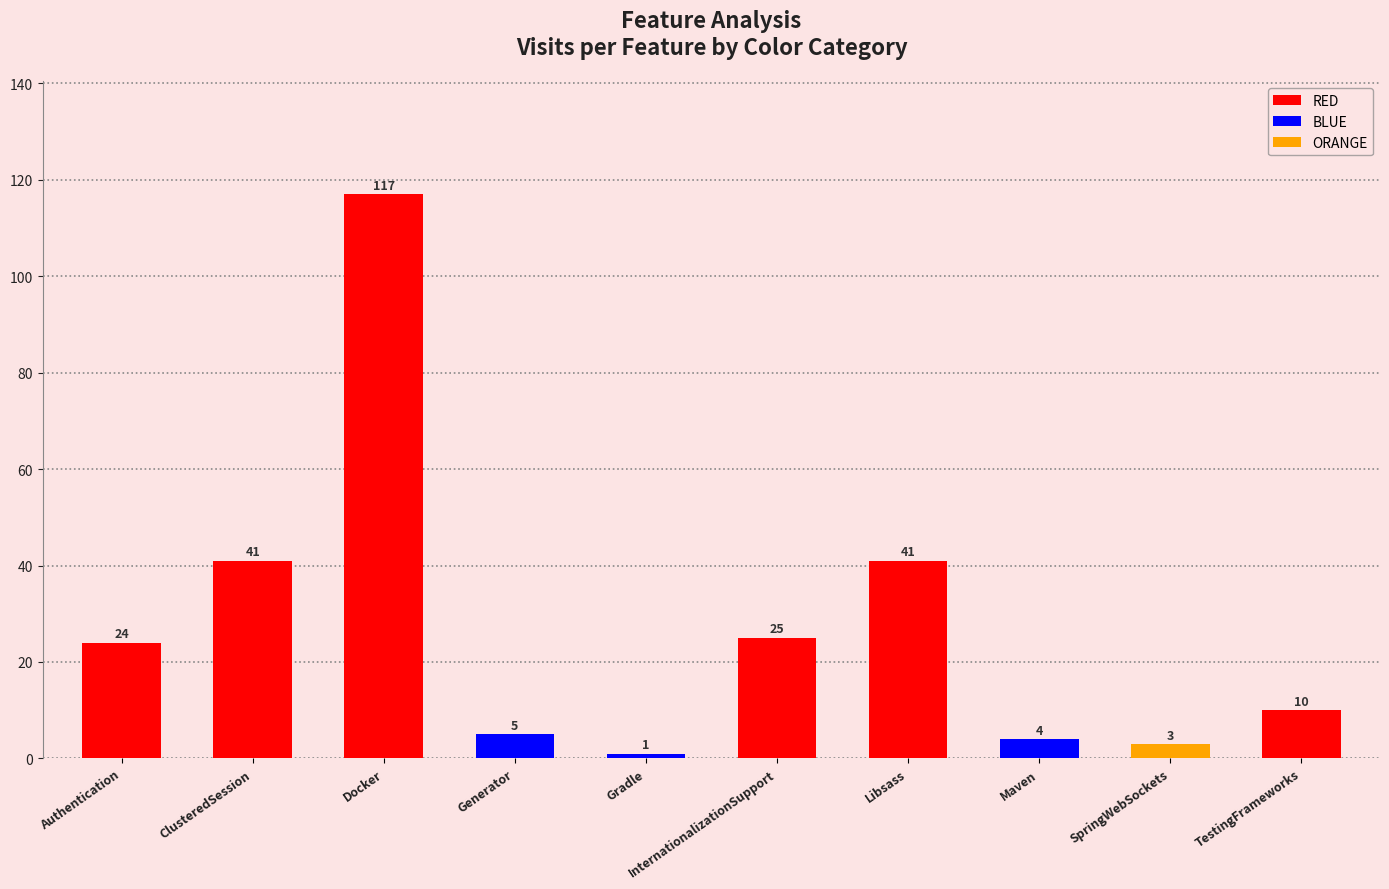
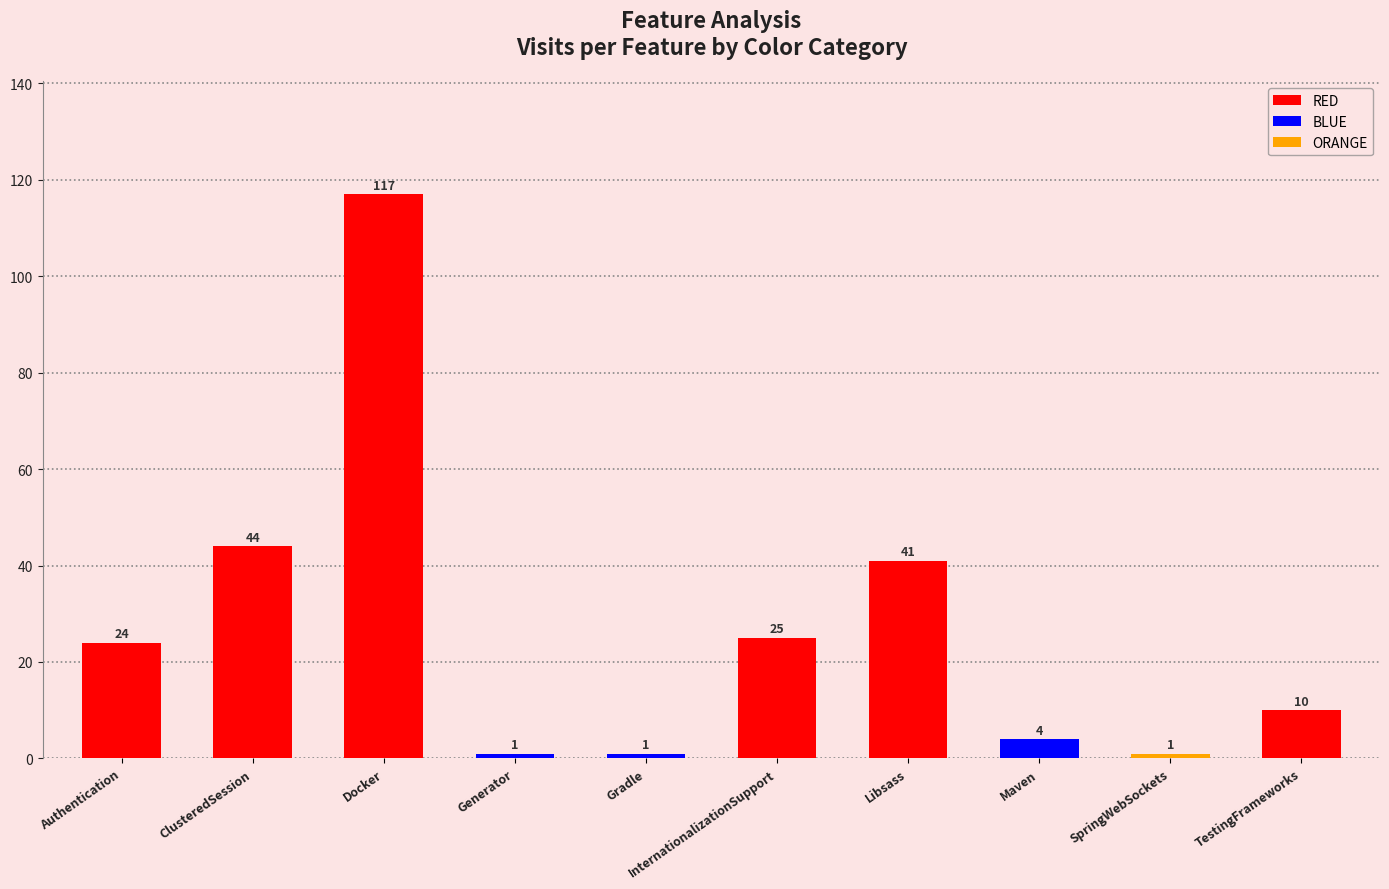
ClusteredSession: 41 -> 44
Generator: 5 -> 1
SpringWebSockets: 3 -> 1
